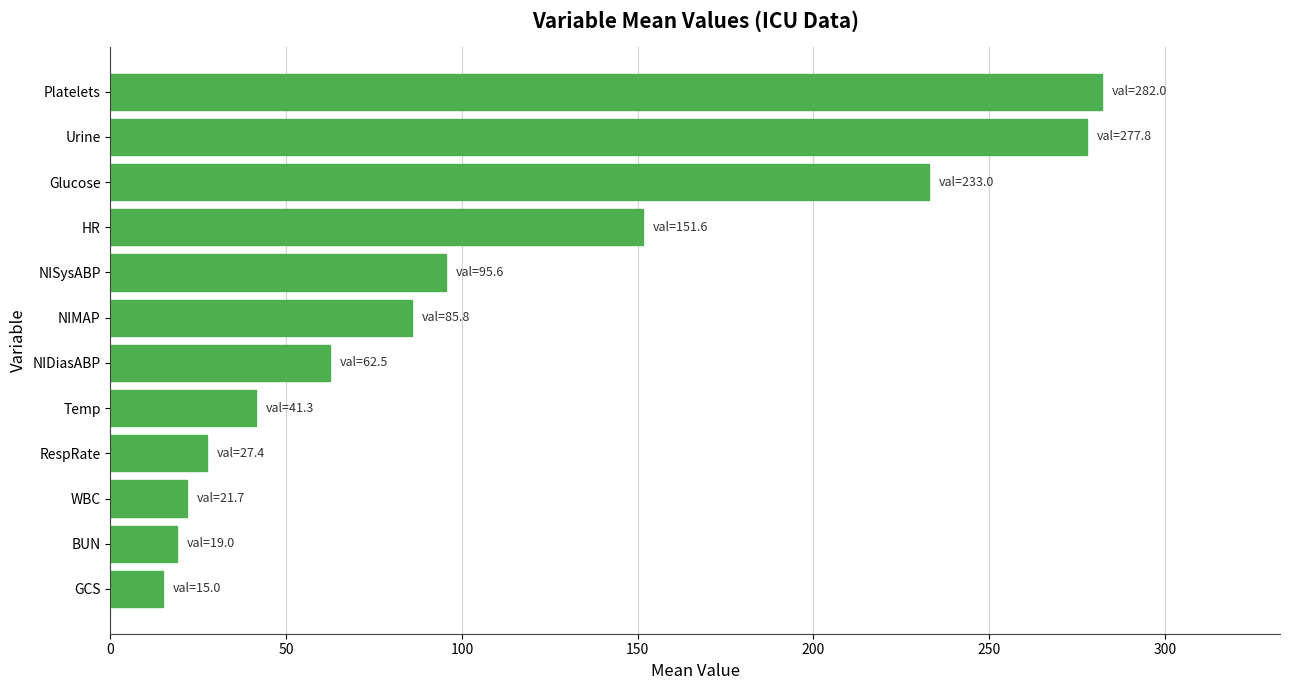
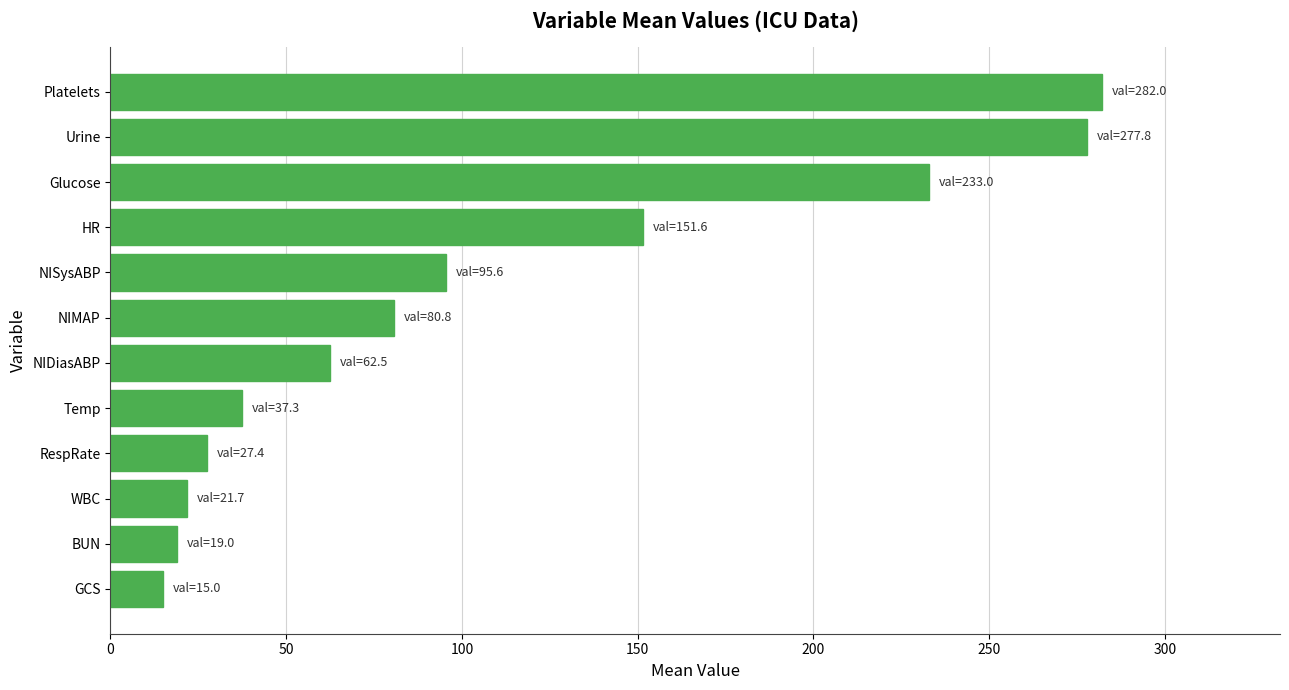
NIMAP: 85.8 -> 80.8
Temp: 41.3 -> 37.3
